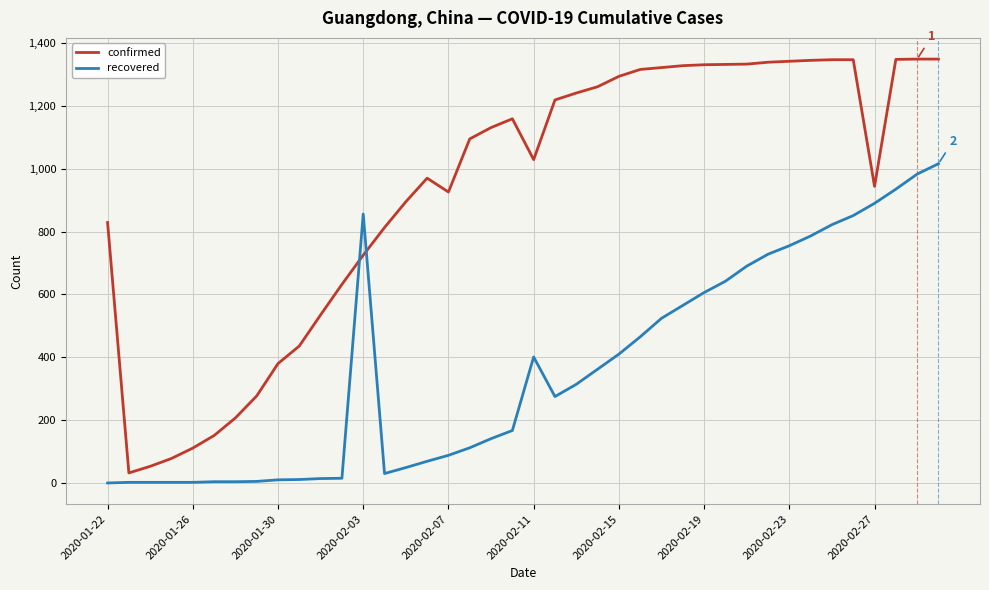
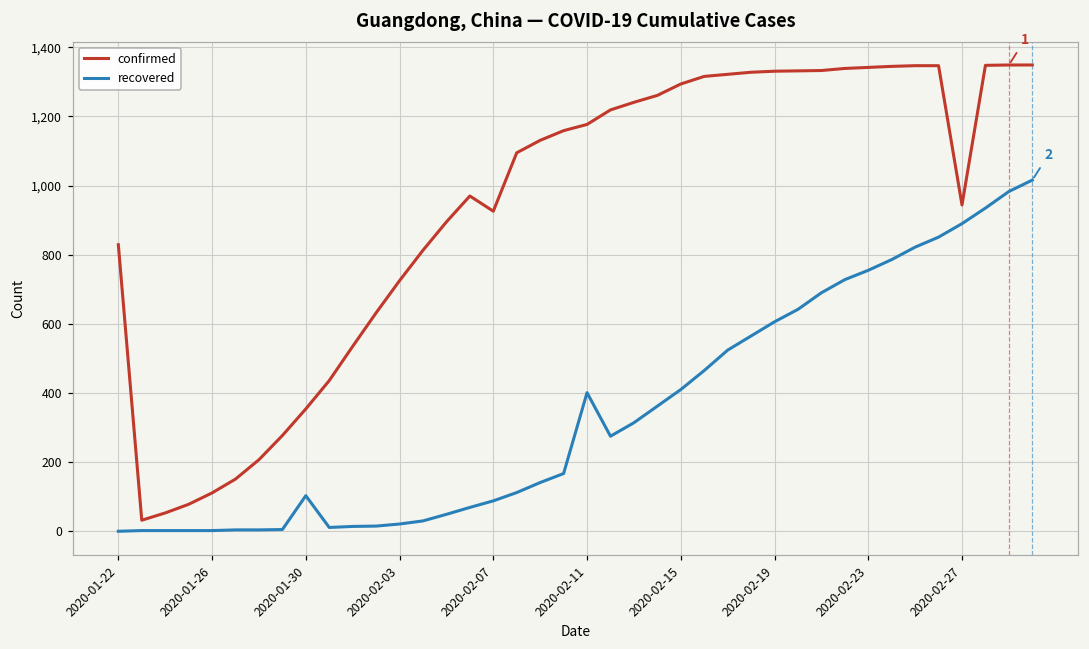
confirmed, 2020-01-30: 380 -> 350
recovered, 2020-01-30: 10 -> 100
recovered, 2020-02-03: 860 -> 20
confirmed, 2020-02-11: 1,030 -> 1,180
